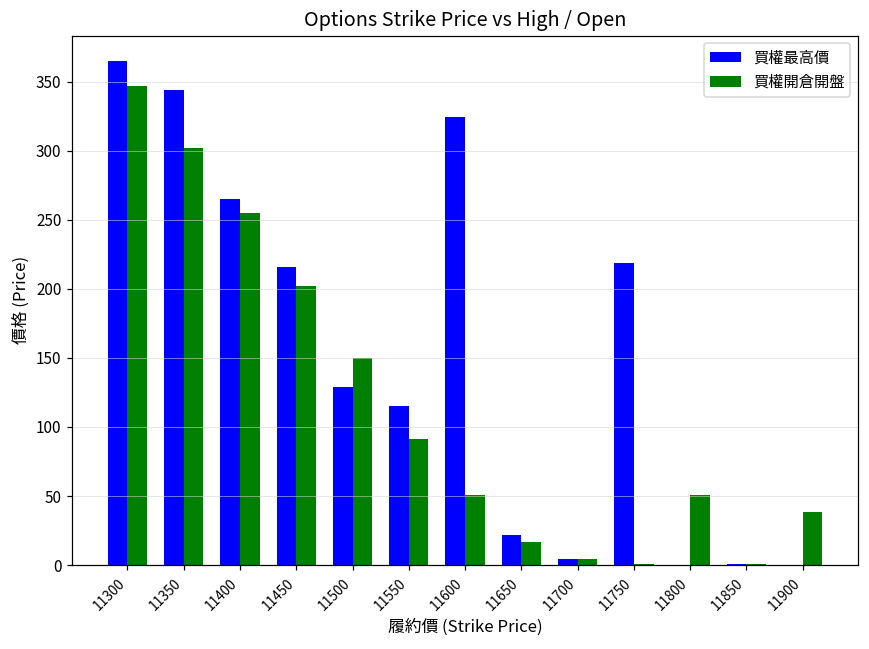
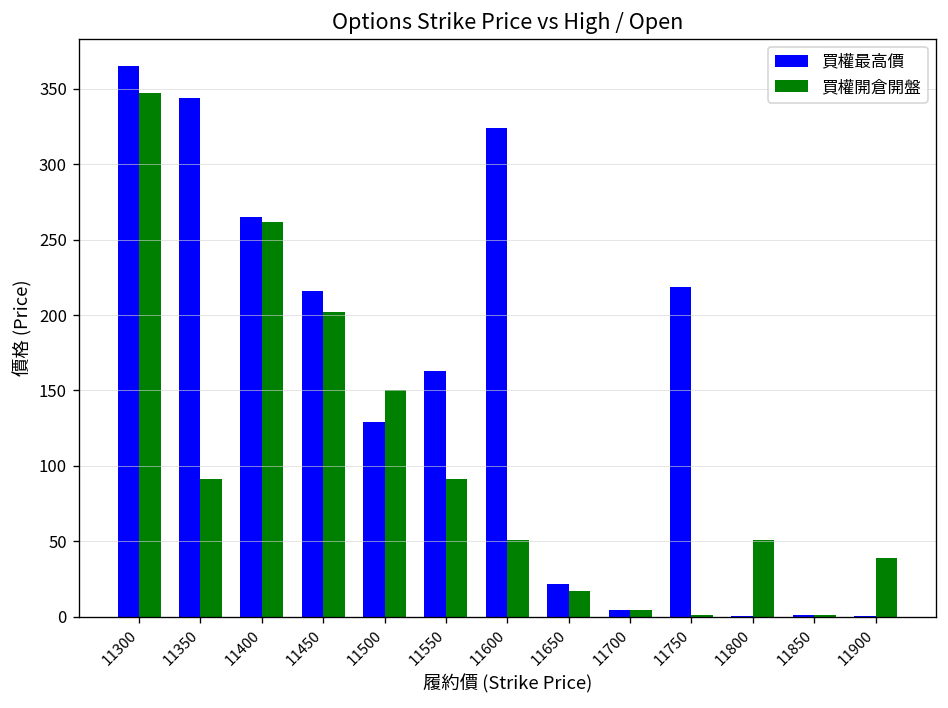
買權開倉開盤, 11350: 302 -> 91
買權開倉開盤, 11400: 255 -> 262
買權最高價, 11550: 115 -> 163
